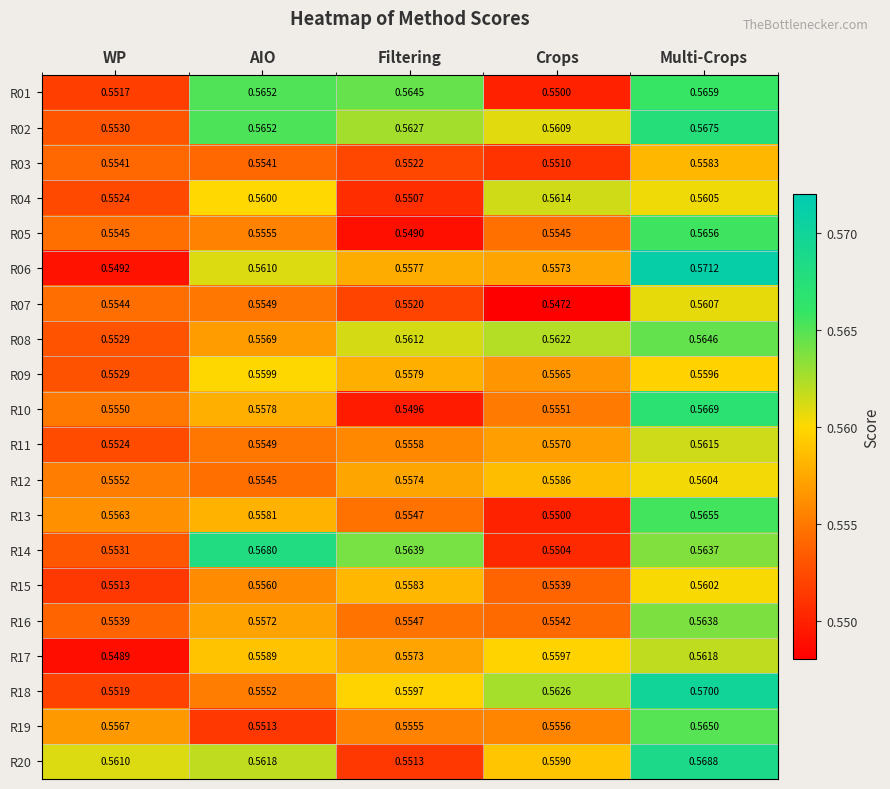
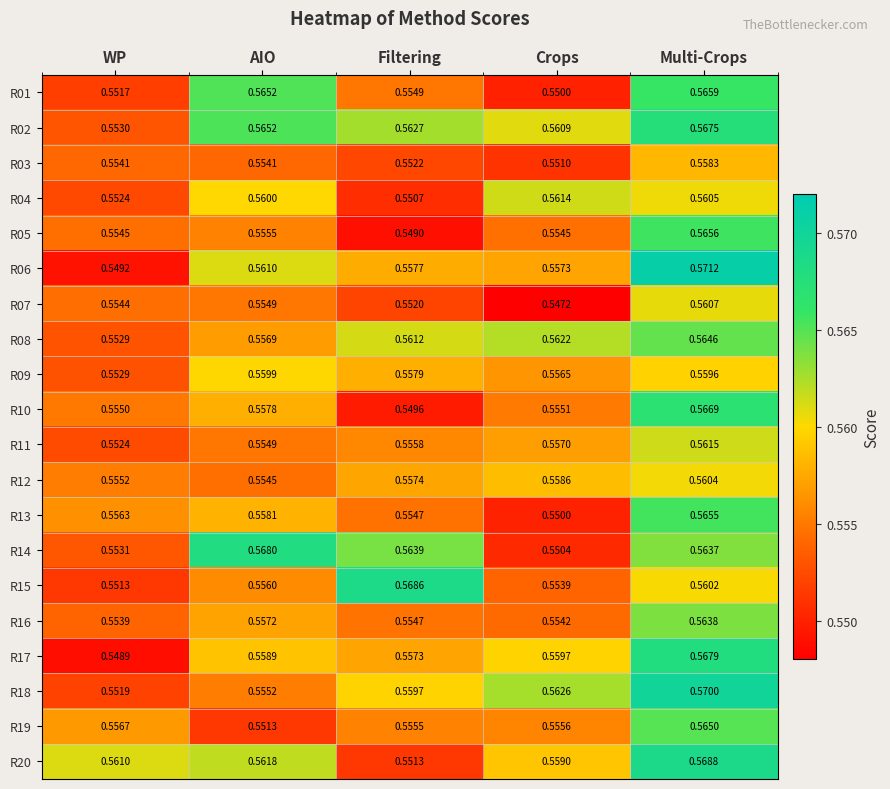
R01, Filtering: 0.5645 -> 0.5549
R15, Filtering: 0.5583 -> 0.5686
R17, Multi-Crops: 0.5618 -> 0.5679
